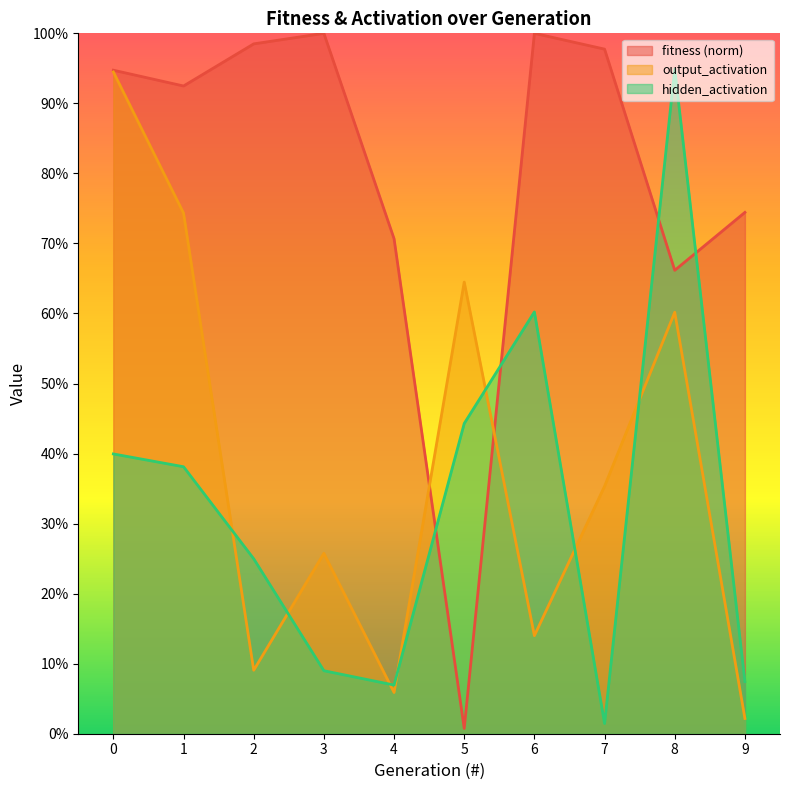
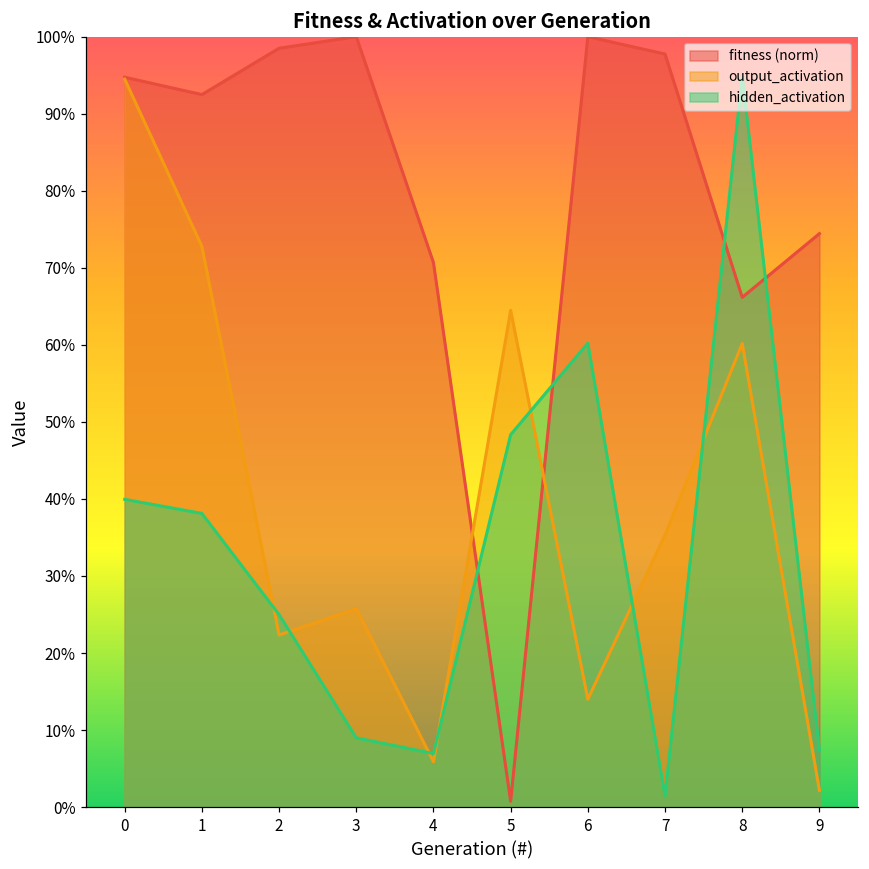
output_activation, 1: 74% -> 73%
output_activation, 2: 9% -> 22%
hidden_activation, 5: 44% -> 48%
